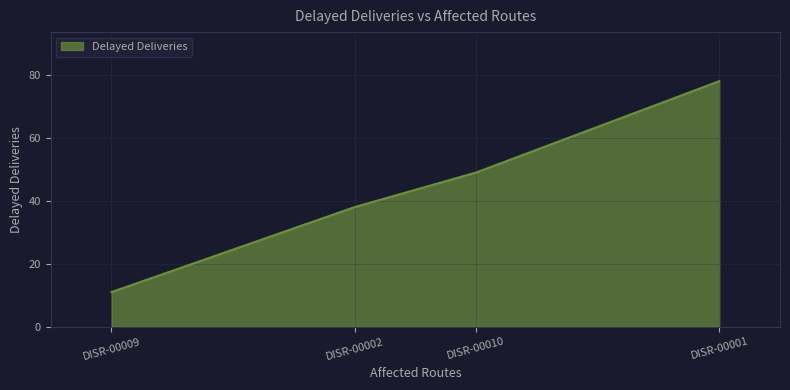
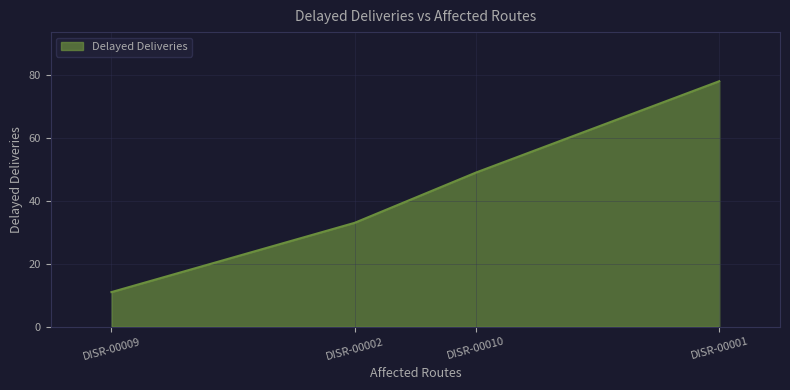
DISR-00002: 38 -> 33
